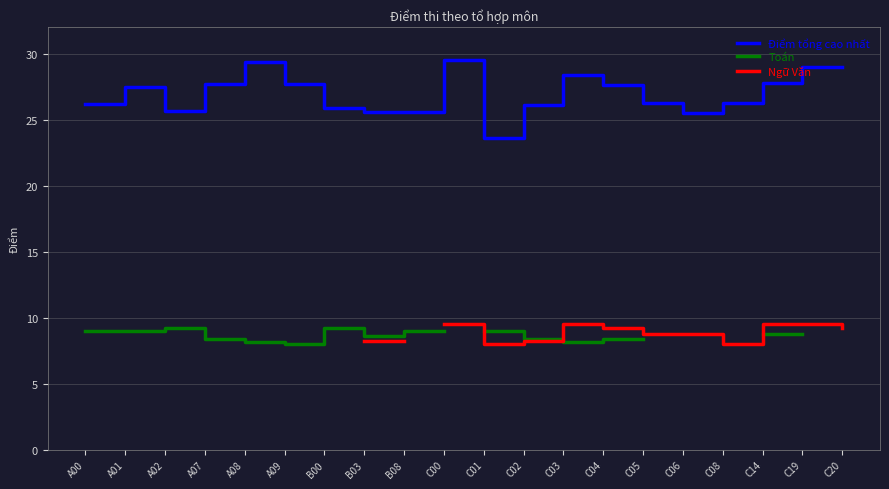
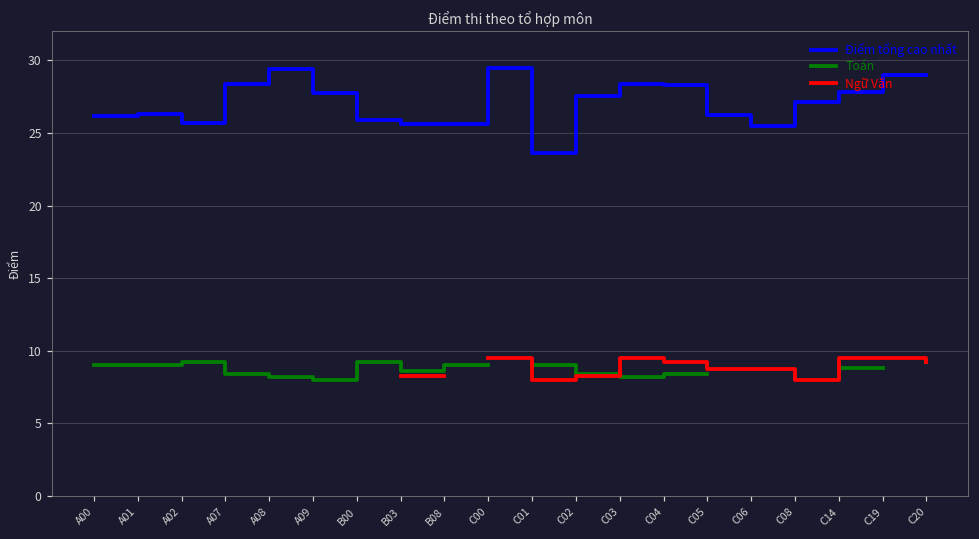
Điểm tổng cao nhất, A01: 27.5 -> 26.3
Điểm tổng cao nhất, A07: 27.7 -> 28.4
Điểm tổng cao nhất, C02: 26.2 -> 27.6
Điểm tổng cao nhất, C04: 27.7 -> 28.3
Điểm tổng cao nhất, C08: 26.3 -> 27.2
